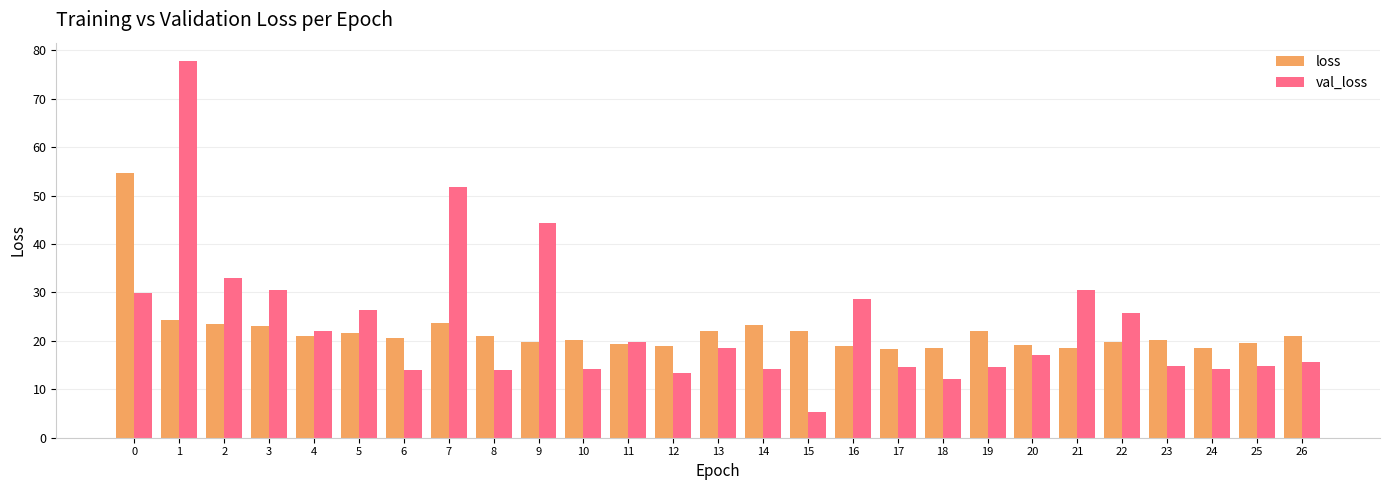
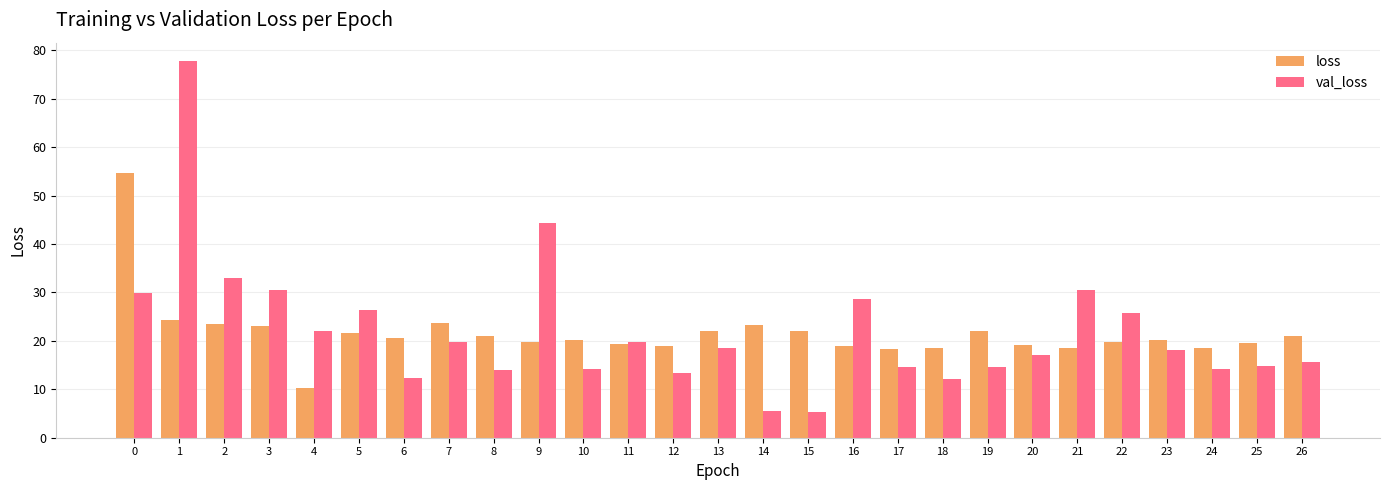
loss, 4: 21 -> 10
val_loss, 6: 14 -> 12
val_loss, 7: 52 -> 20
val_loss, 14: 14 -> 6
val_loss, 23: 15 -> 18
